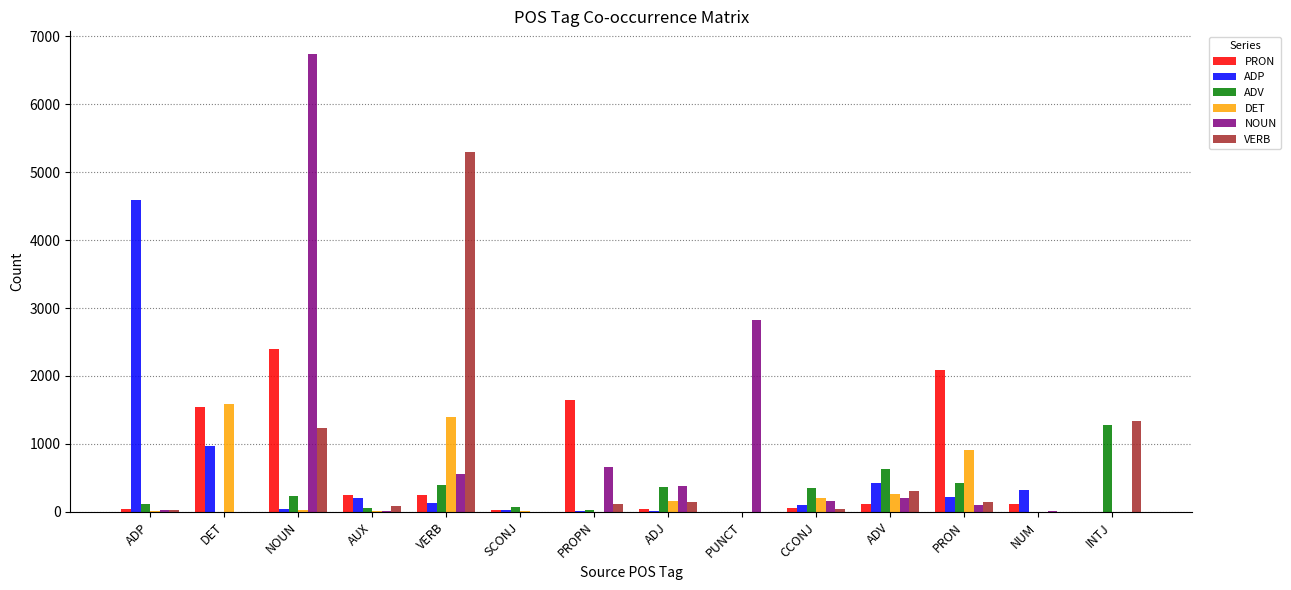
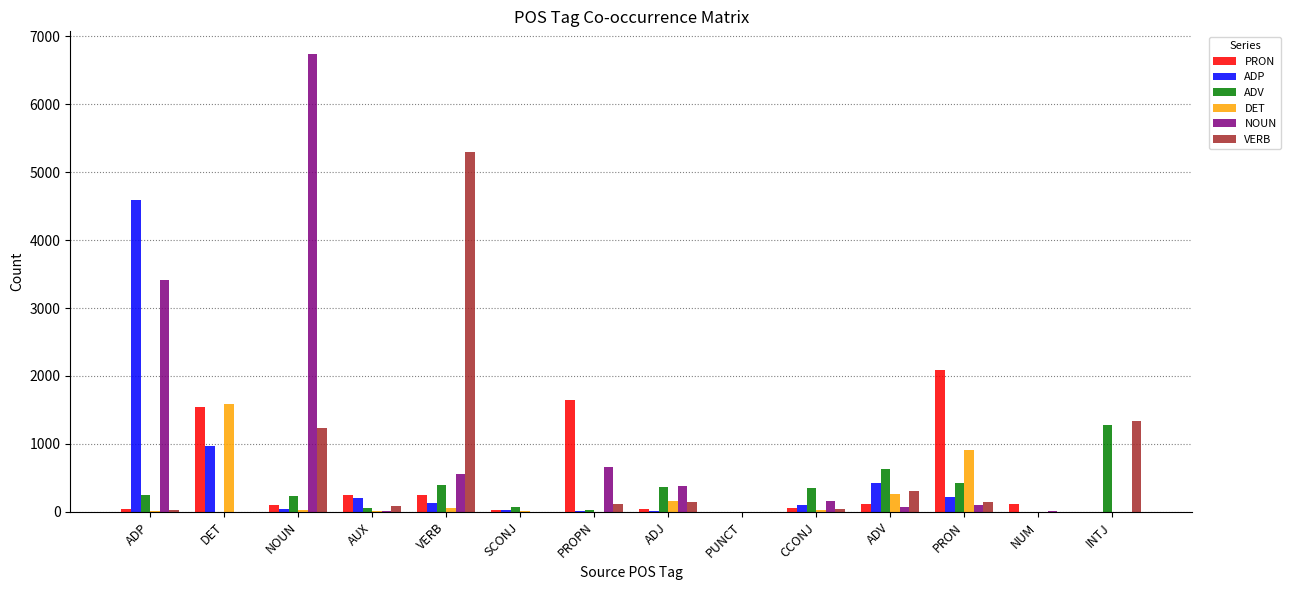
ADV, ADP: 100 -> 300
NOUN, ADP: 0 -> 3400
PRON, NOUN: 2400 -> 100
DET, VERB: 1400 -> 100
NOUN, PUNCT: 2800 -> 0
DET, CCONJ: 200 -> 0
NOUN, ADV: 200 -> 100
ADP, NUM: 300 -> 0
